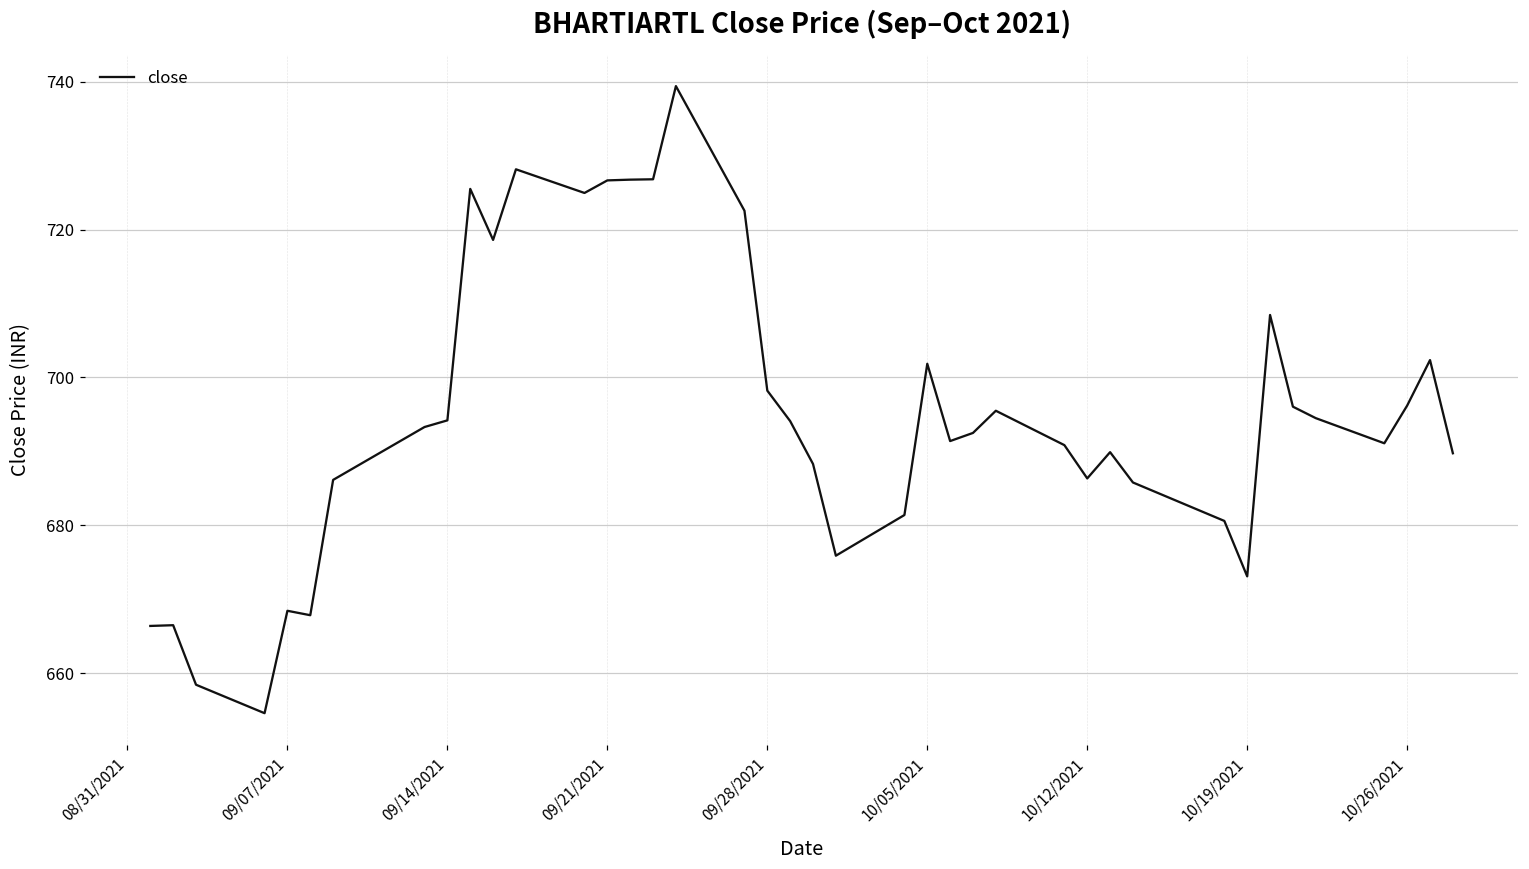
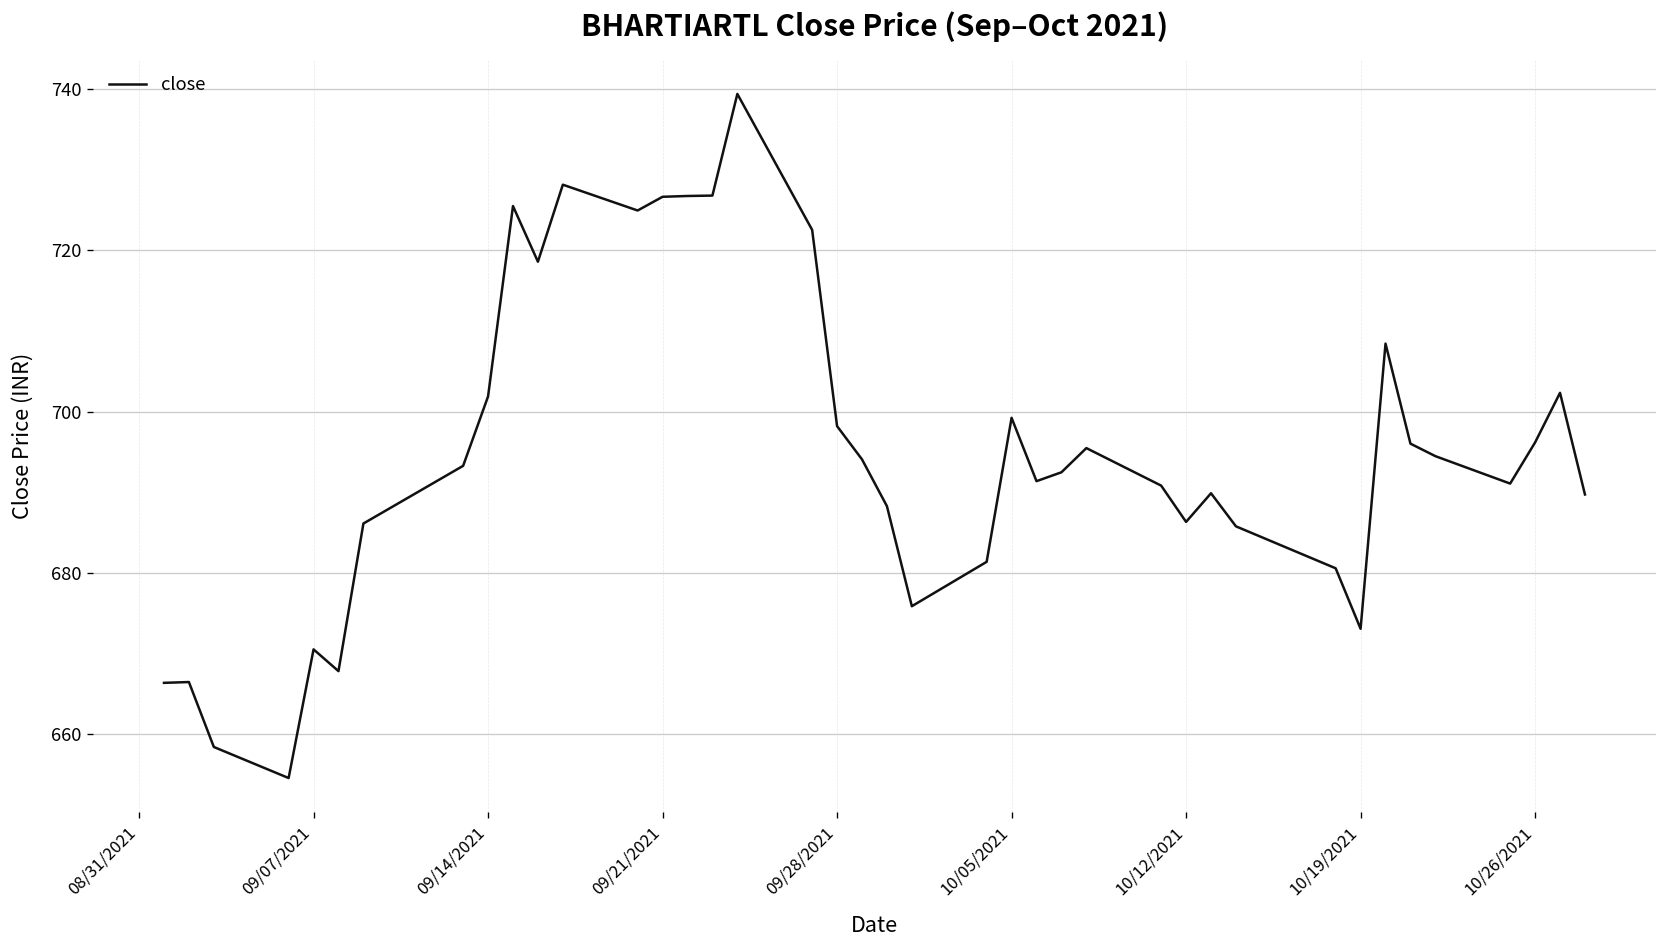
09/07/2021: 668 -> 671
09/14/2021: 694 -> 702
10/05/2021: 702 -> 699
